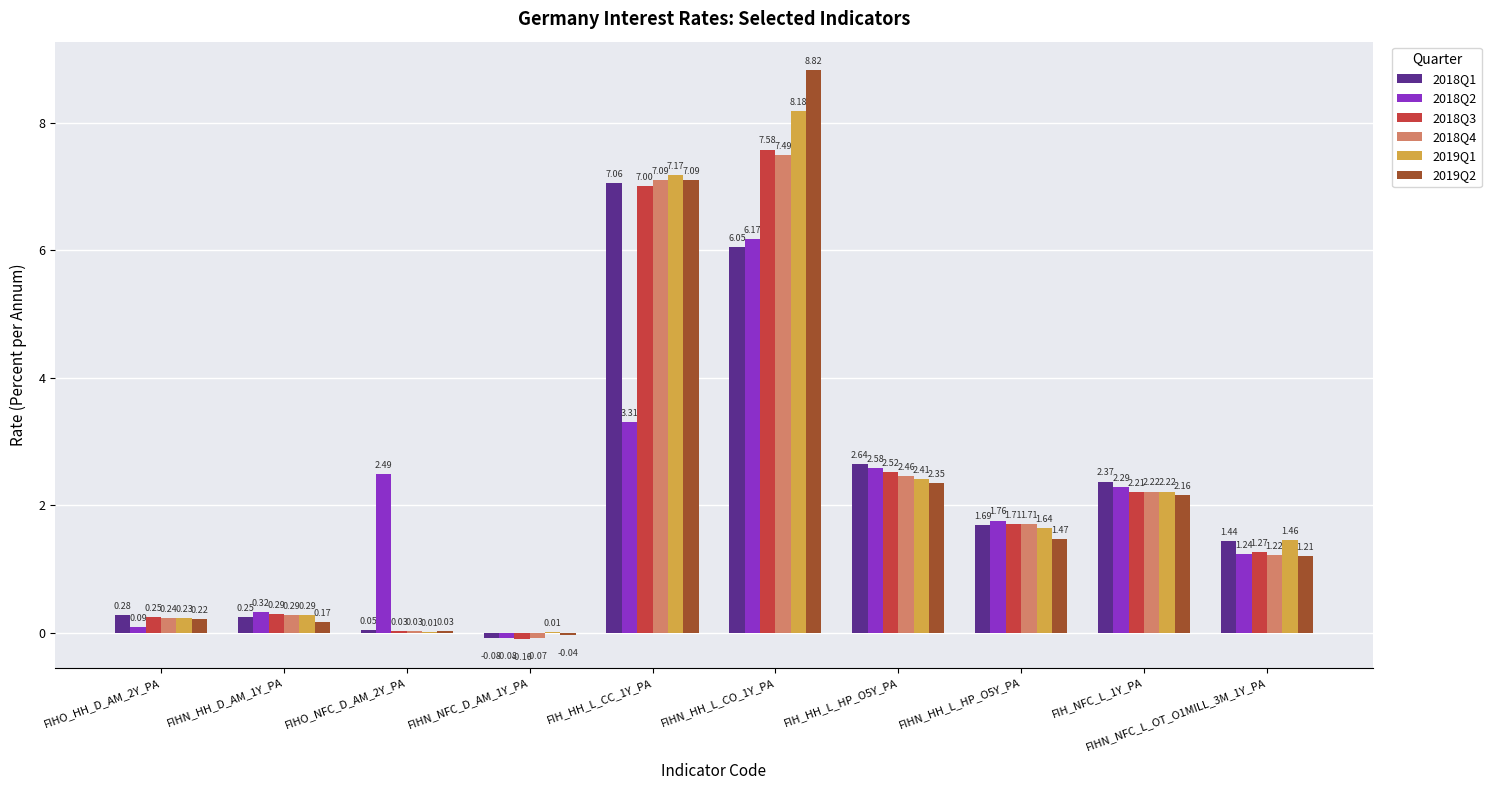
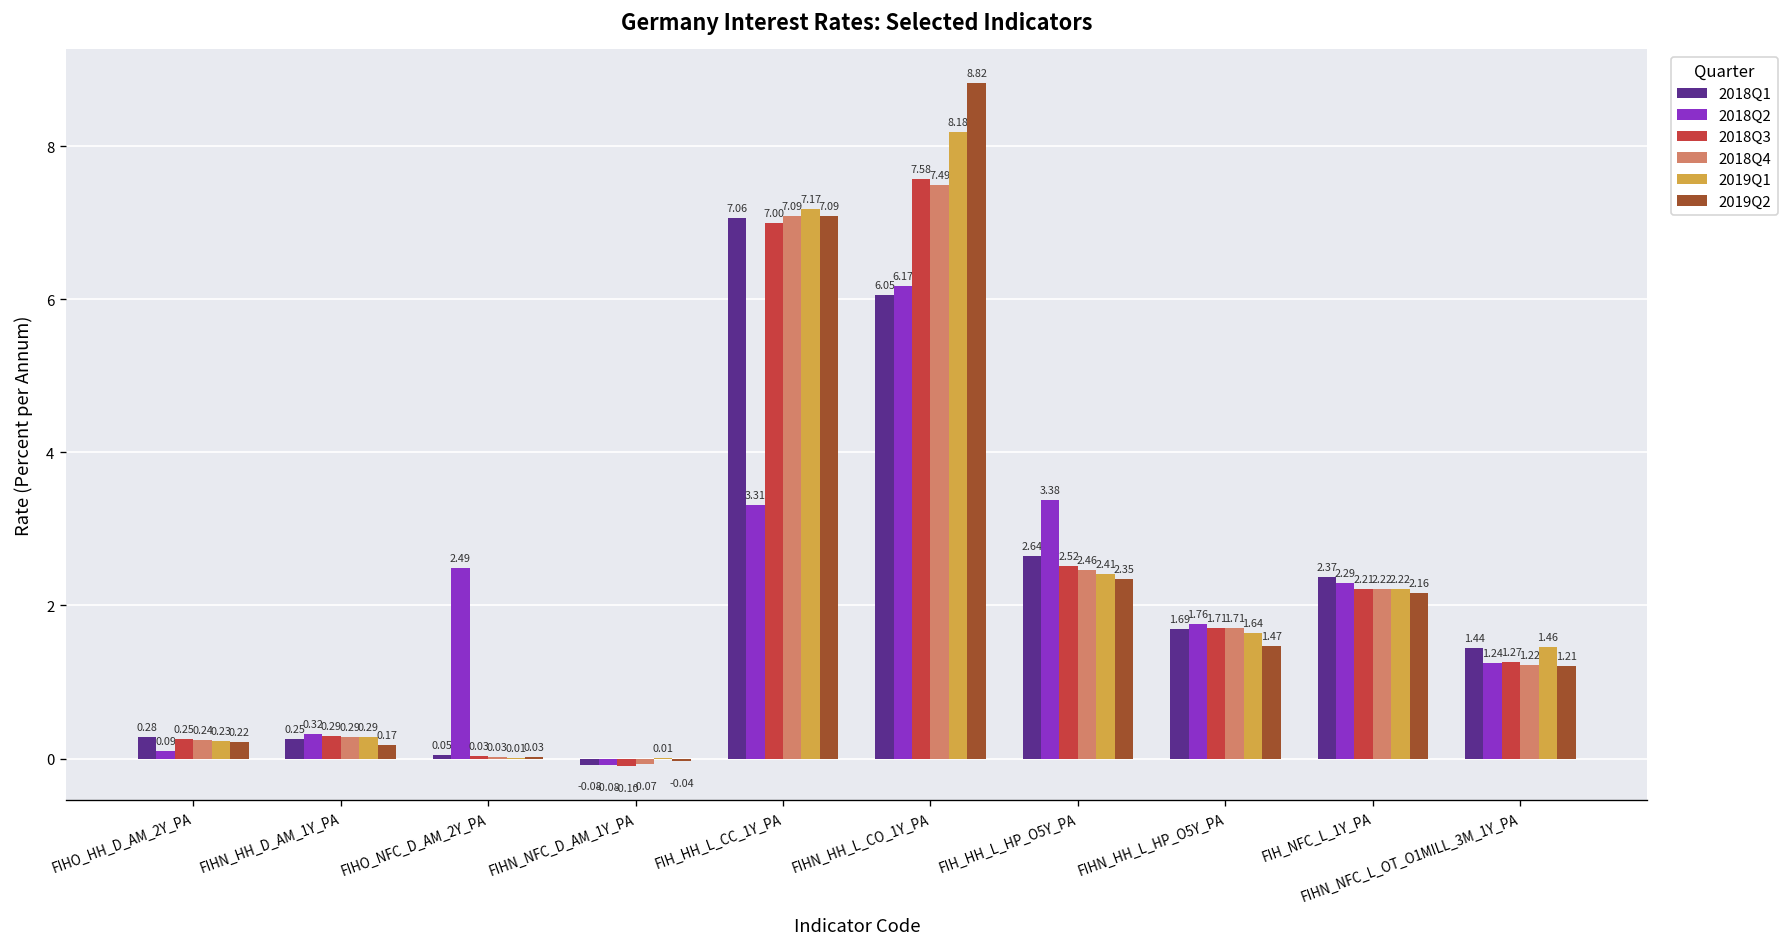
2018Q2, FIH_HH_L_HP_O5Y_PA: 2.58 -> 3.38
